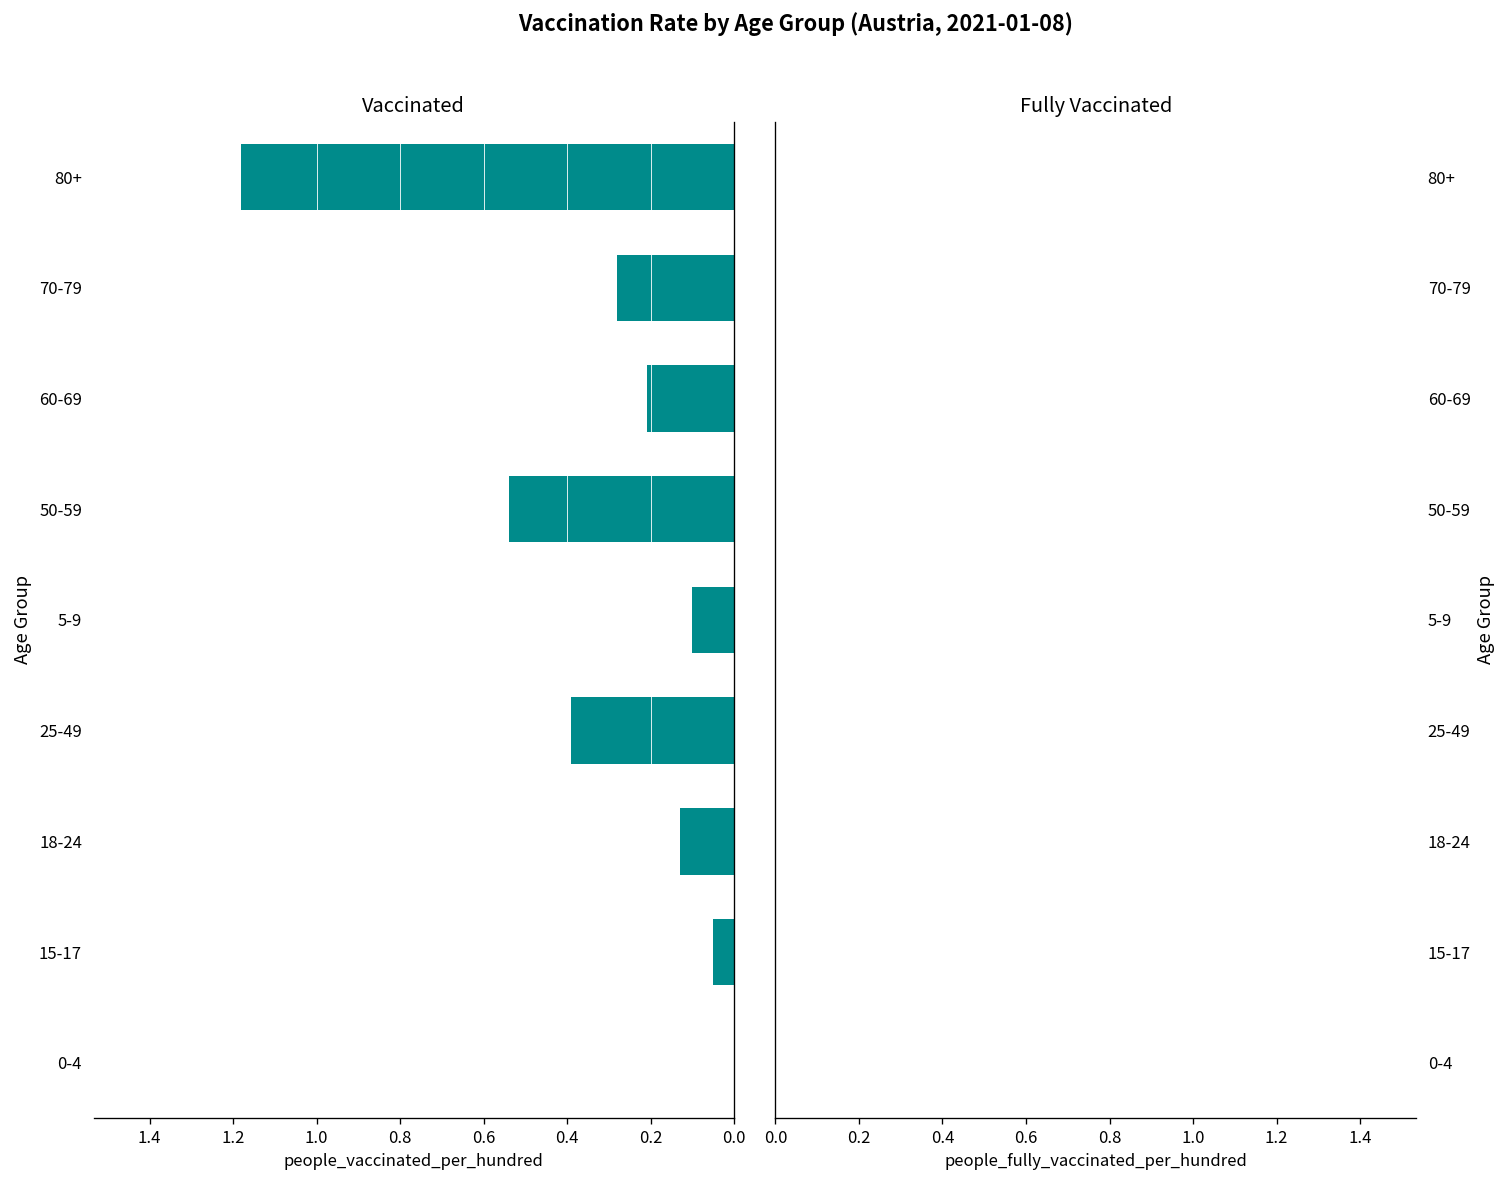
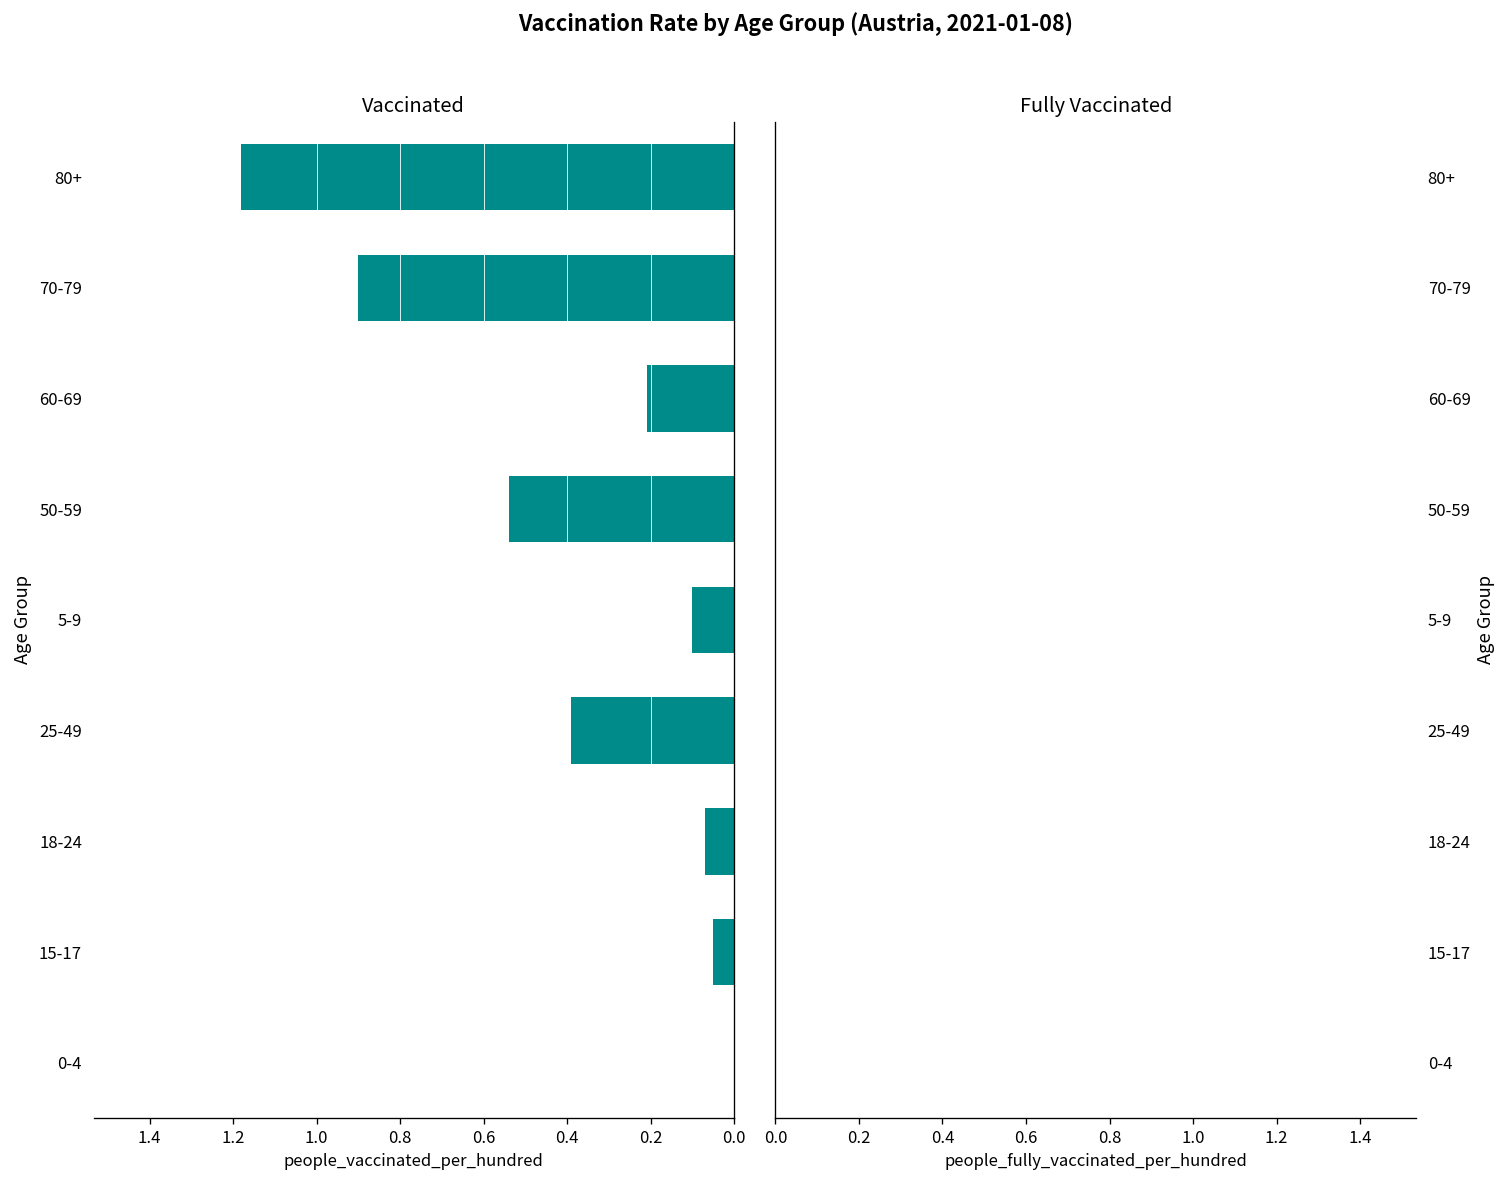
Vaccinated, 70-79: 0.28 -> 0.90
Vaccinated, 18-24: 0.13 -> 0.07
